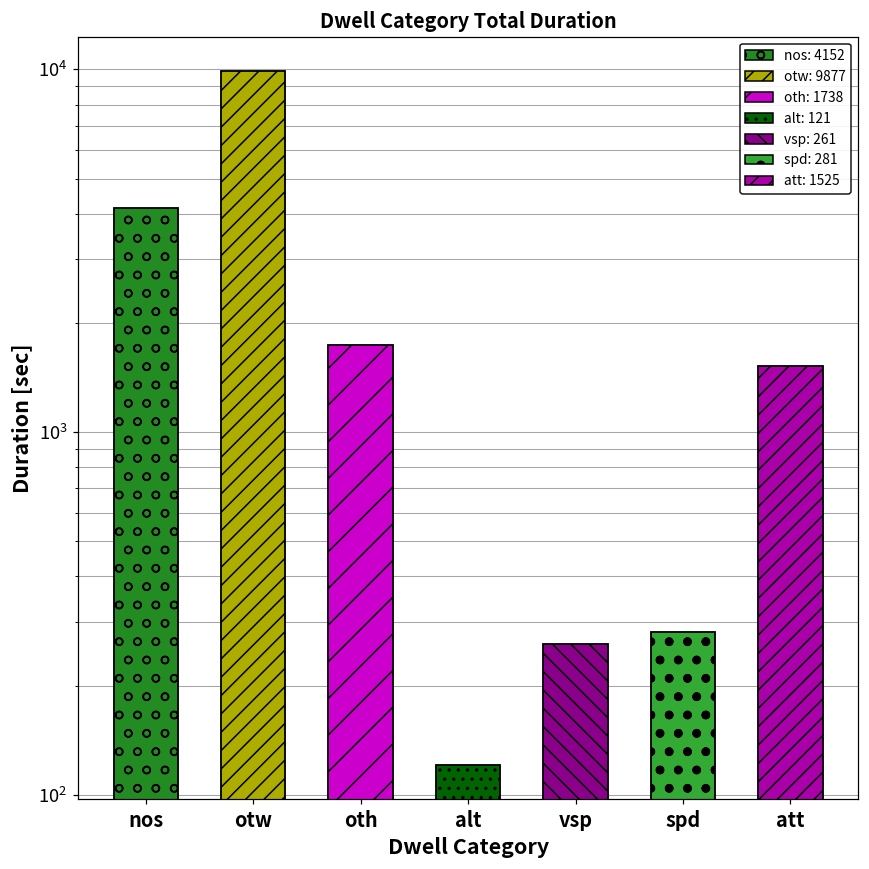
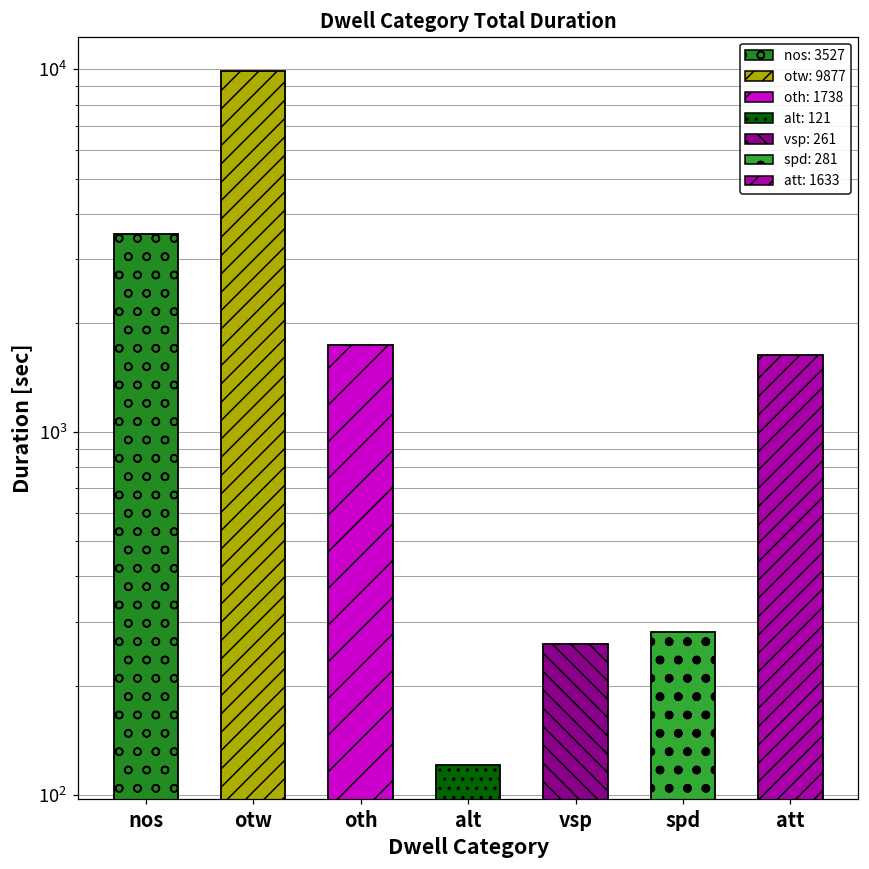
nos: 4200 -> 3500
att: 1500 -> 1600
